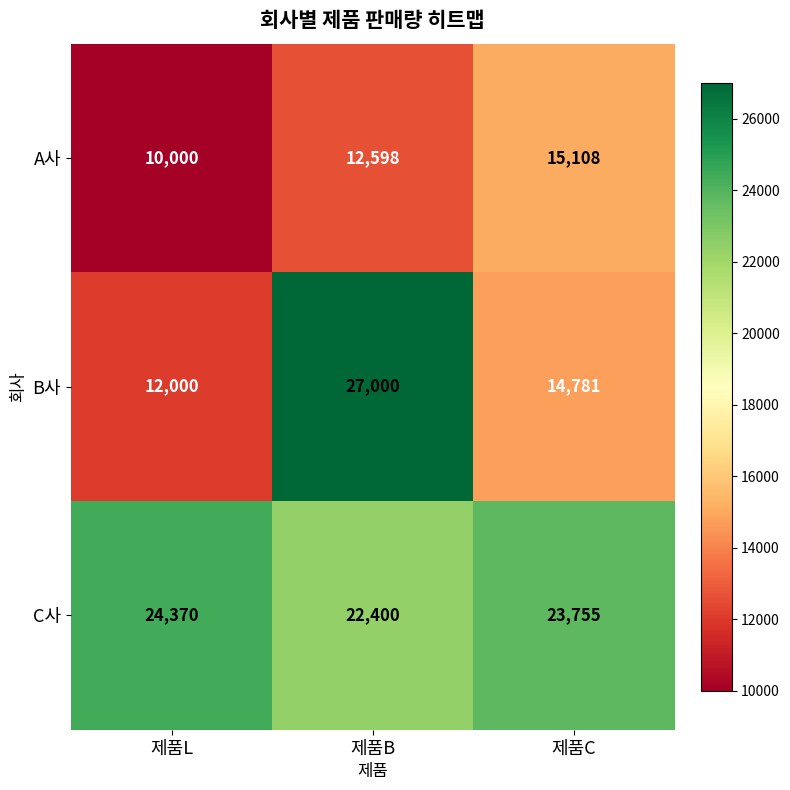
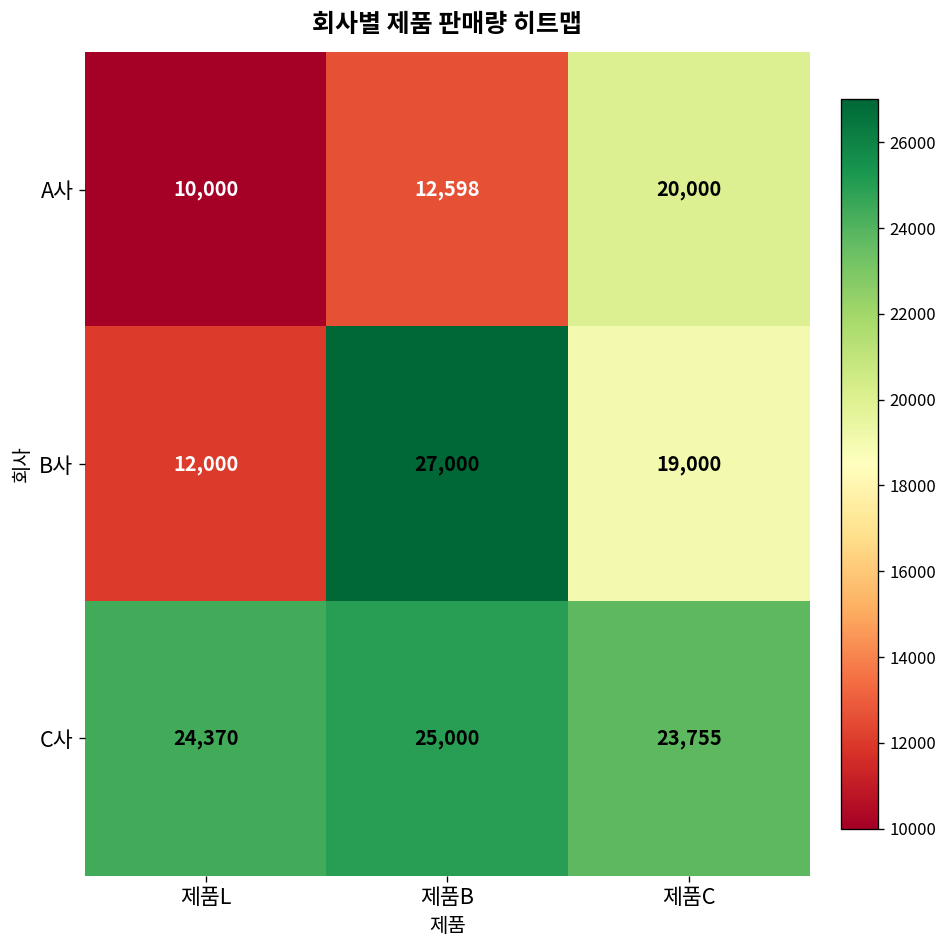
A사, 제품C: 15,108 -> 20,000
B사, 제품C: 14,781 -> 19,000
C사, 제품B: 22,400 -> 25,000
